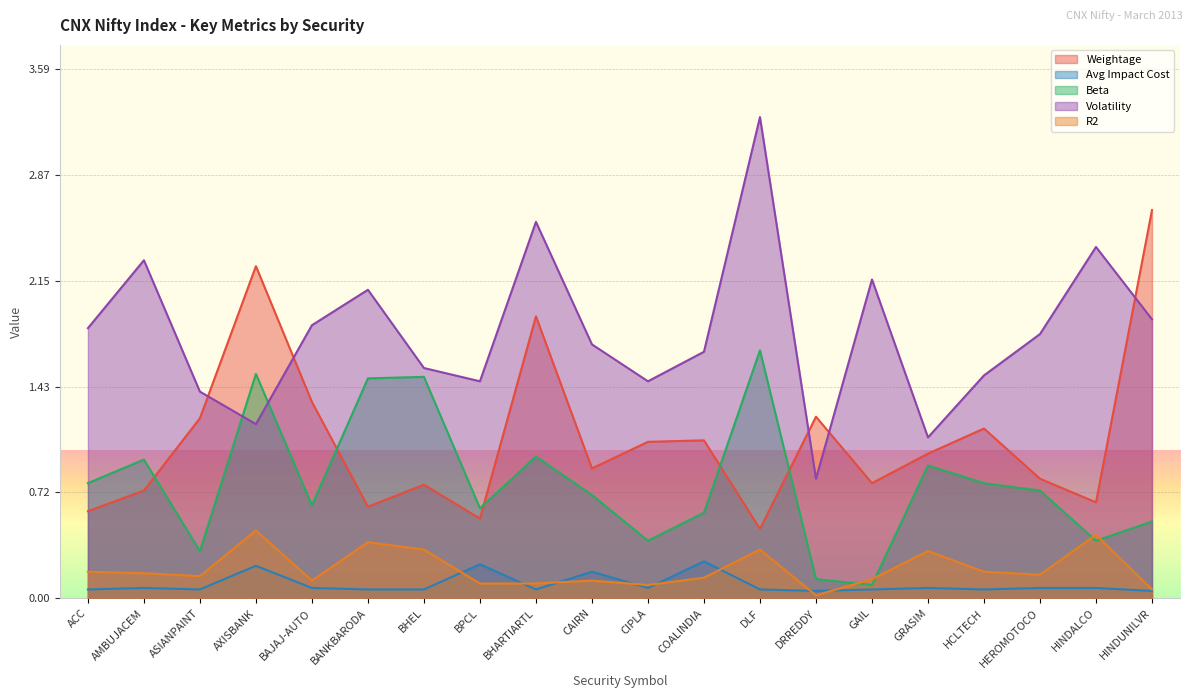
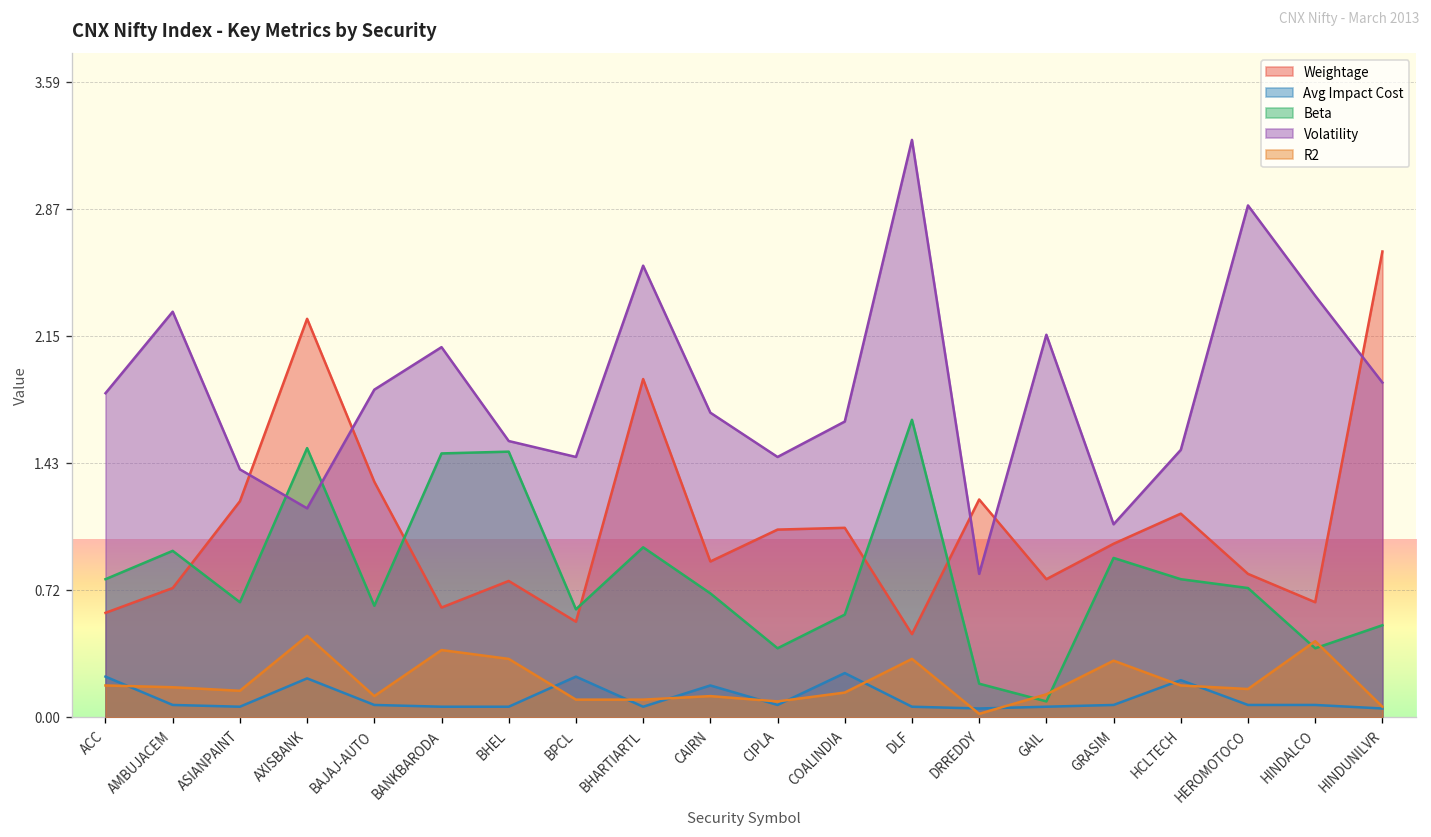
Avg Impact Cost, ACC: 0.06 -> 0.23
Beta, ASIANPAINT: 0.32 -> 0.65
Beta, DRREDDY: 0.13 -> 0.19
Avg Impact Cost, HCLTECH: 0.06 -> 0.21
Volatility, HEROMOTOCO: 1.79 -> 2.89
